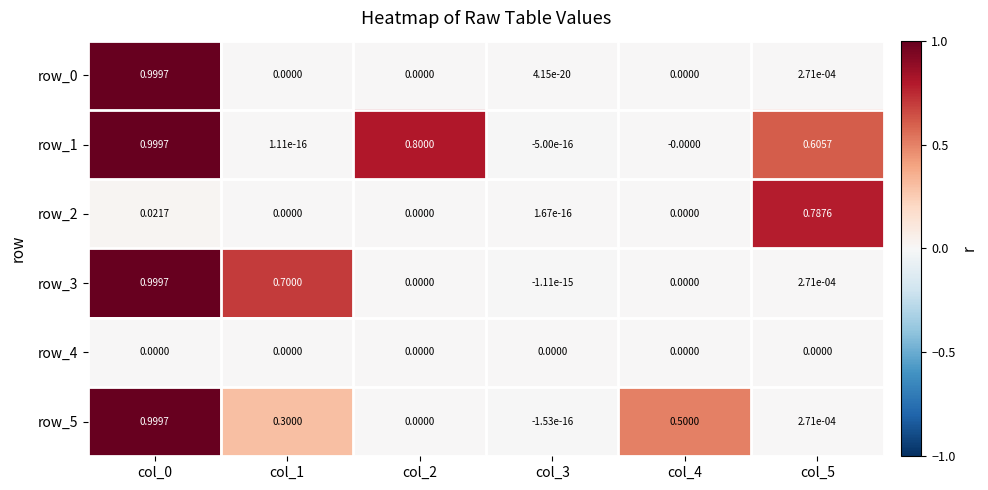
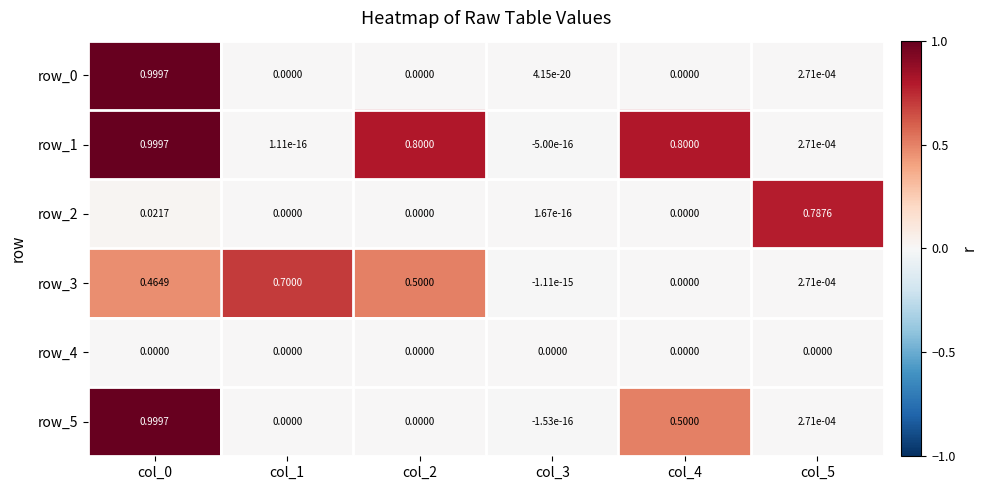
row_1, col_4: -0.0000 -> 0.8000
row_1, col_5: 0.6057 -> 2.71e-04
row_3, col_0: 0.9997 -> 0.4649
row_3, col_2: 0.0000 -> 0.5000
row_5, col_1: 0.3000 -> 0.0000
